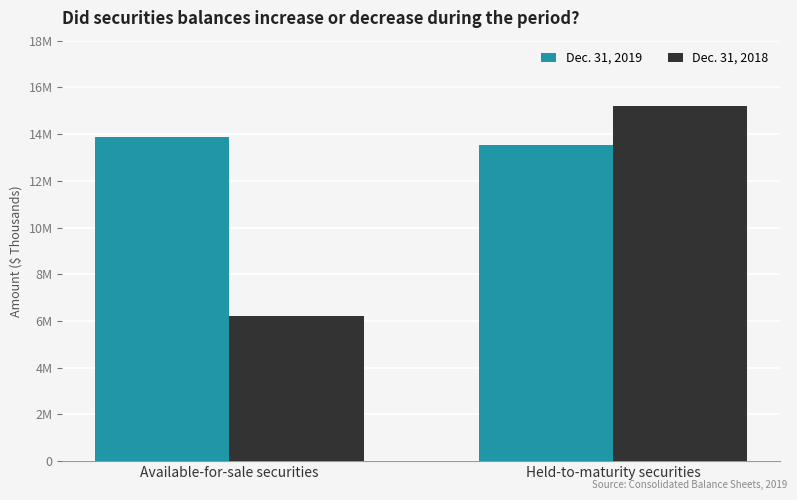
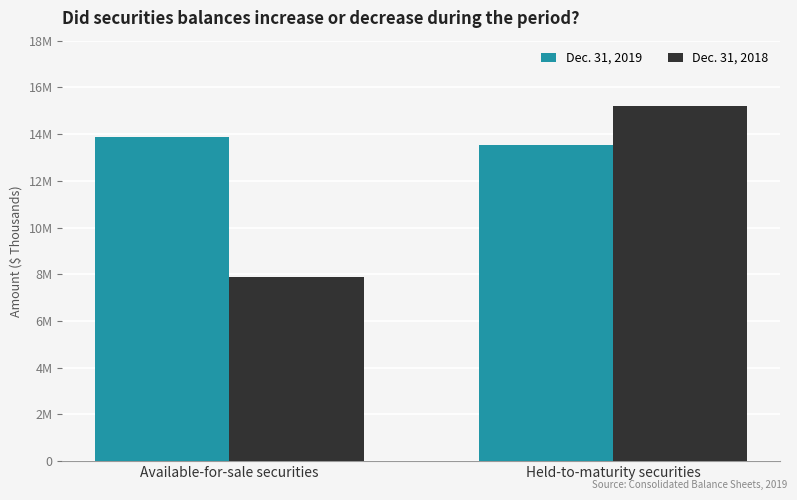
Dec. 31, 2018, Available-for-sale securities: 6200000 -> 7900000
